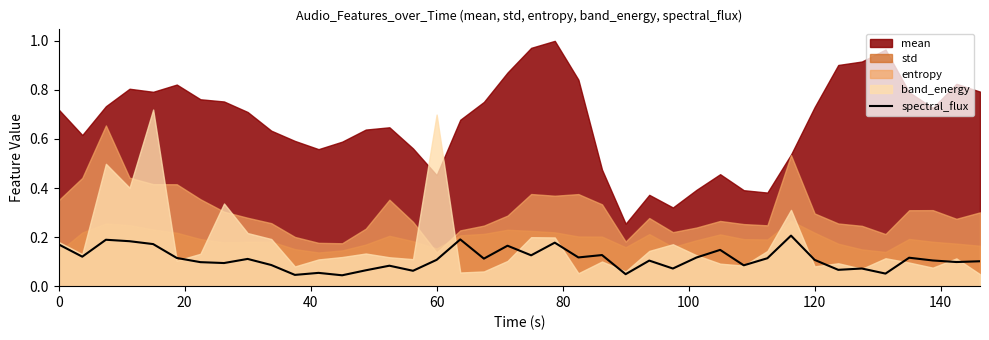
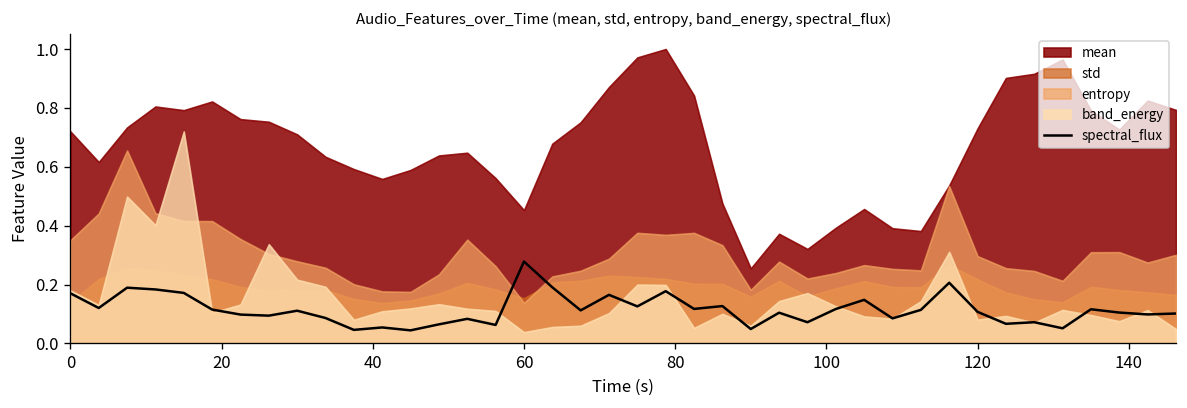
spectral_flux, 60: 0.11 -> 0.28
band_energy, 60: 0.70 -> 0.04
